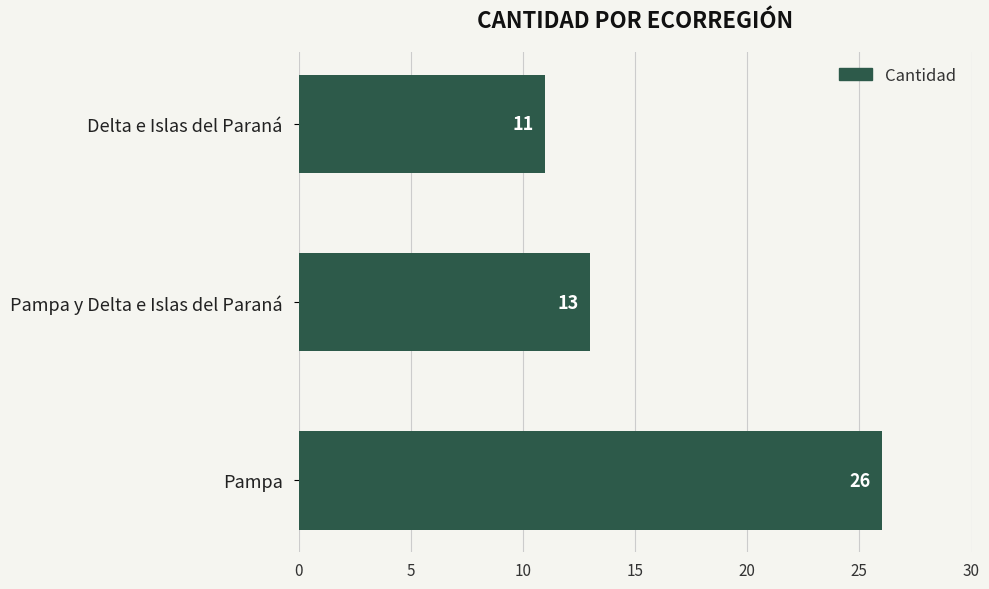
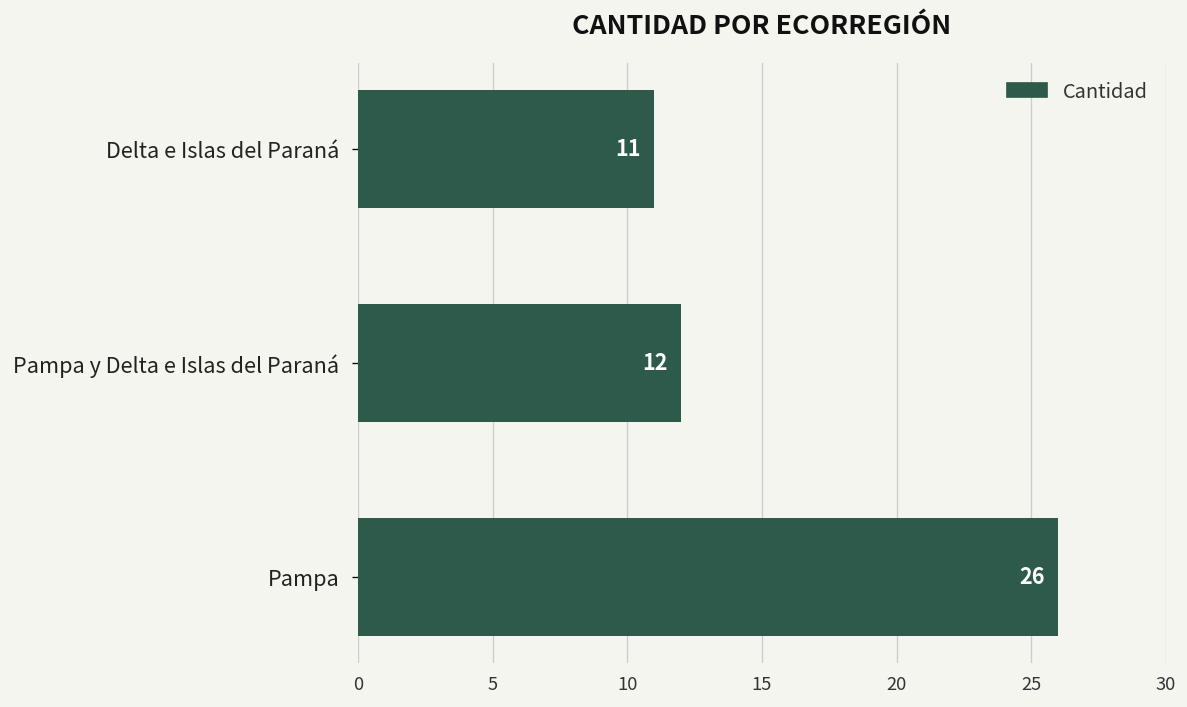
Pampa y Delta e Islas del Paraná: 13 -> 12
